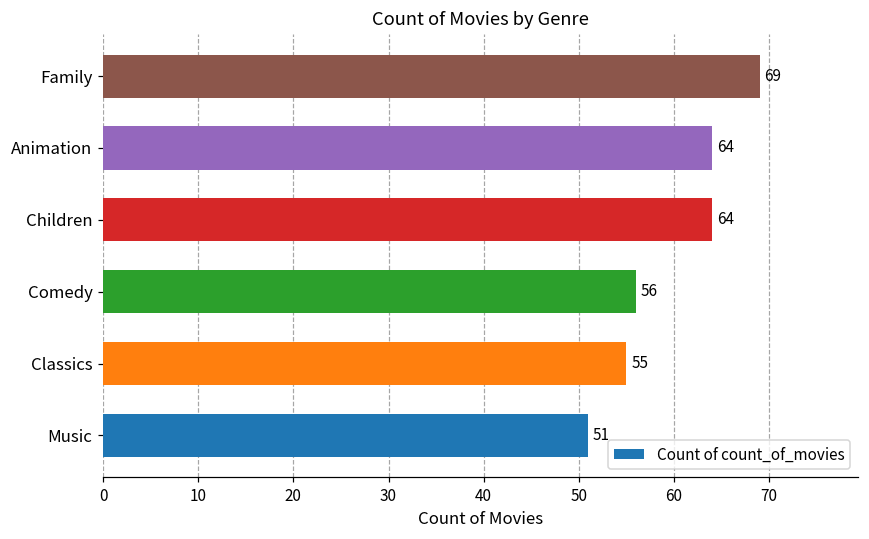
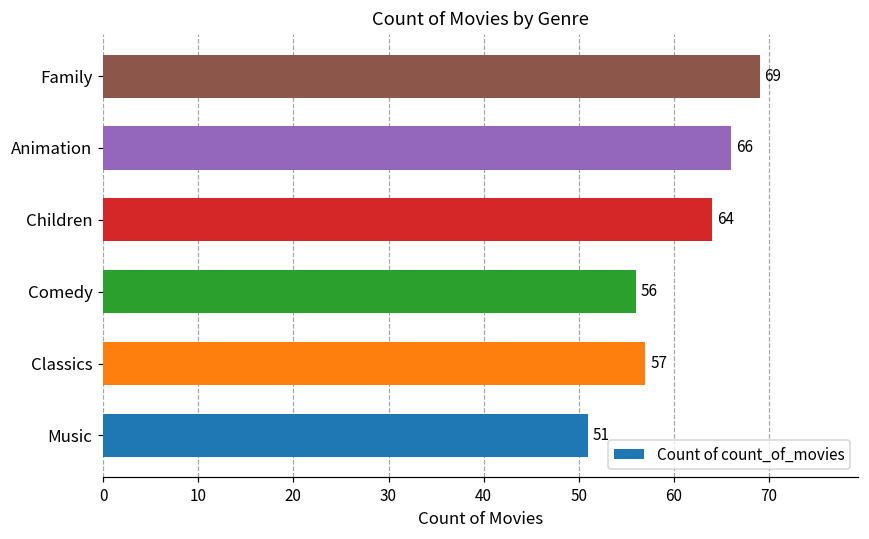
Animation: 64 -> 66
Classics: 55 -> 57
